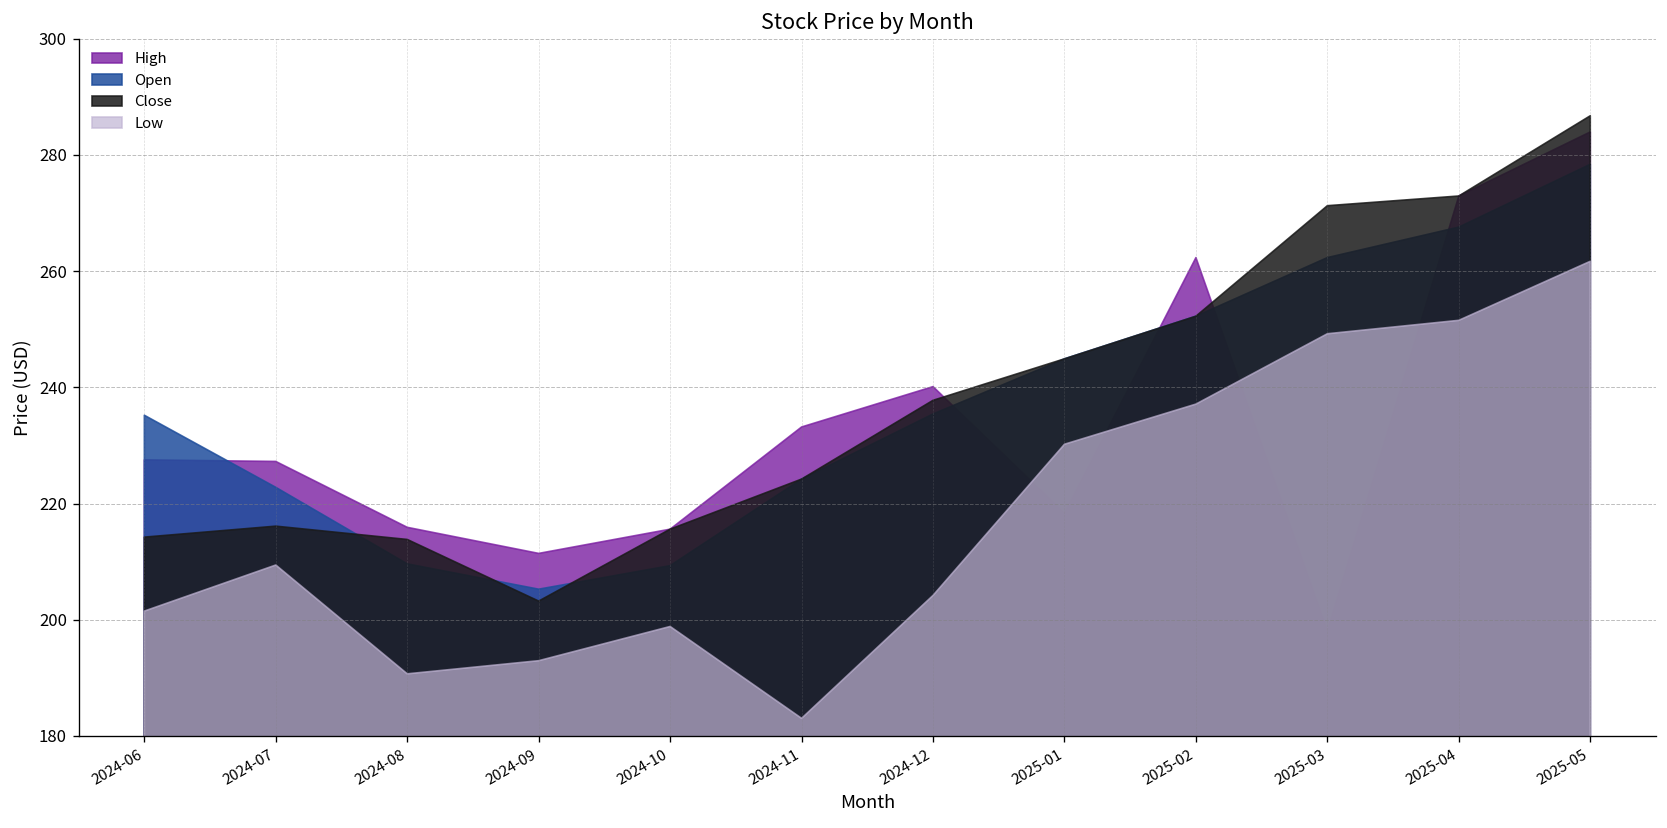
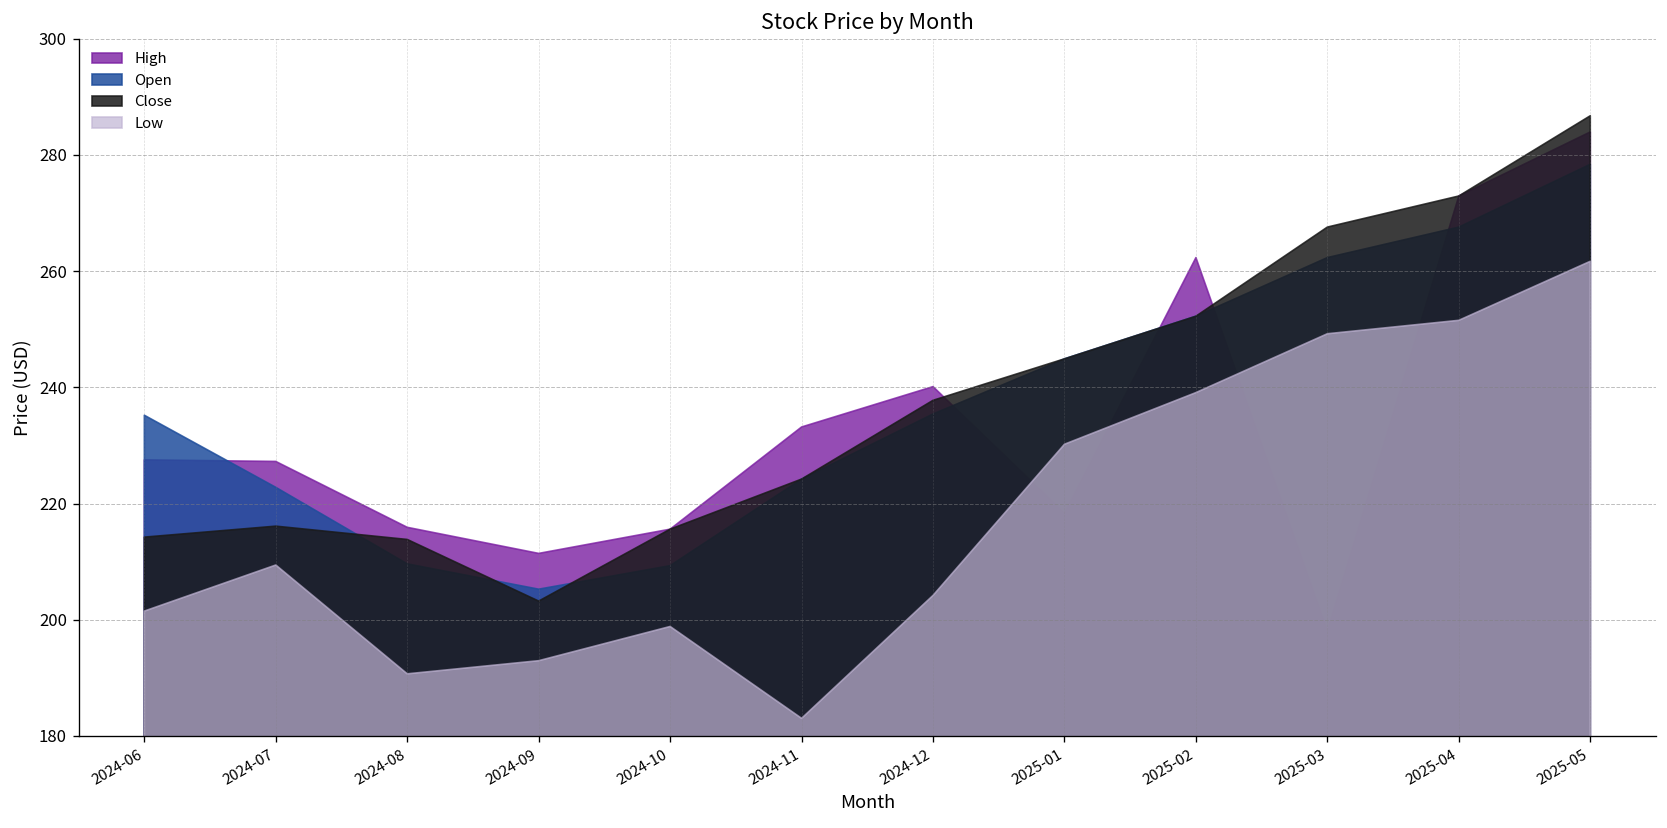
Low, 2025-02: 237 -> 239
Close, 2025-03: 271 -> 268
